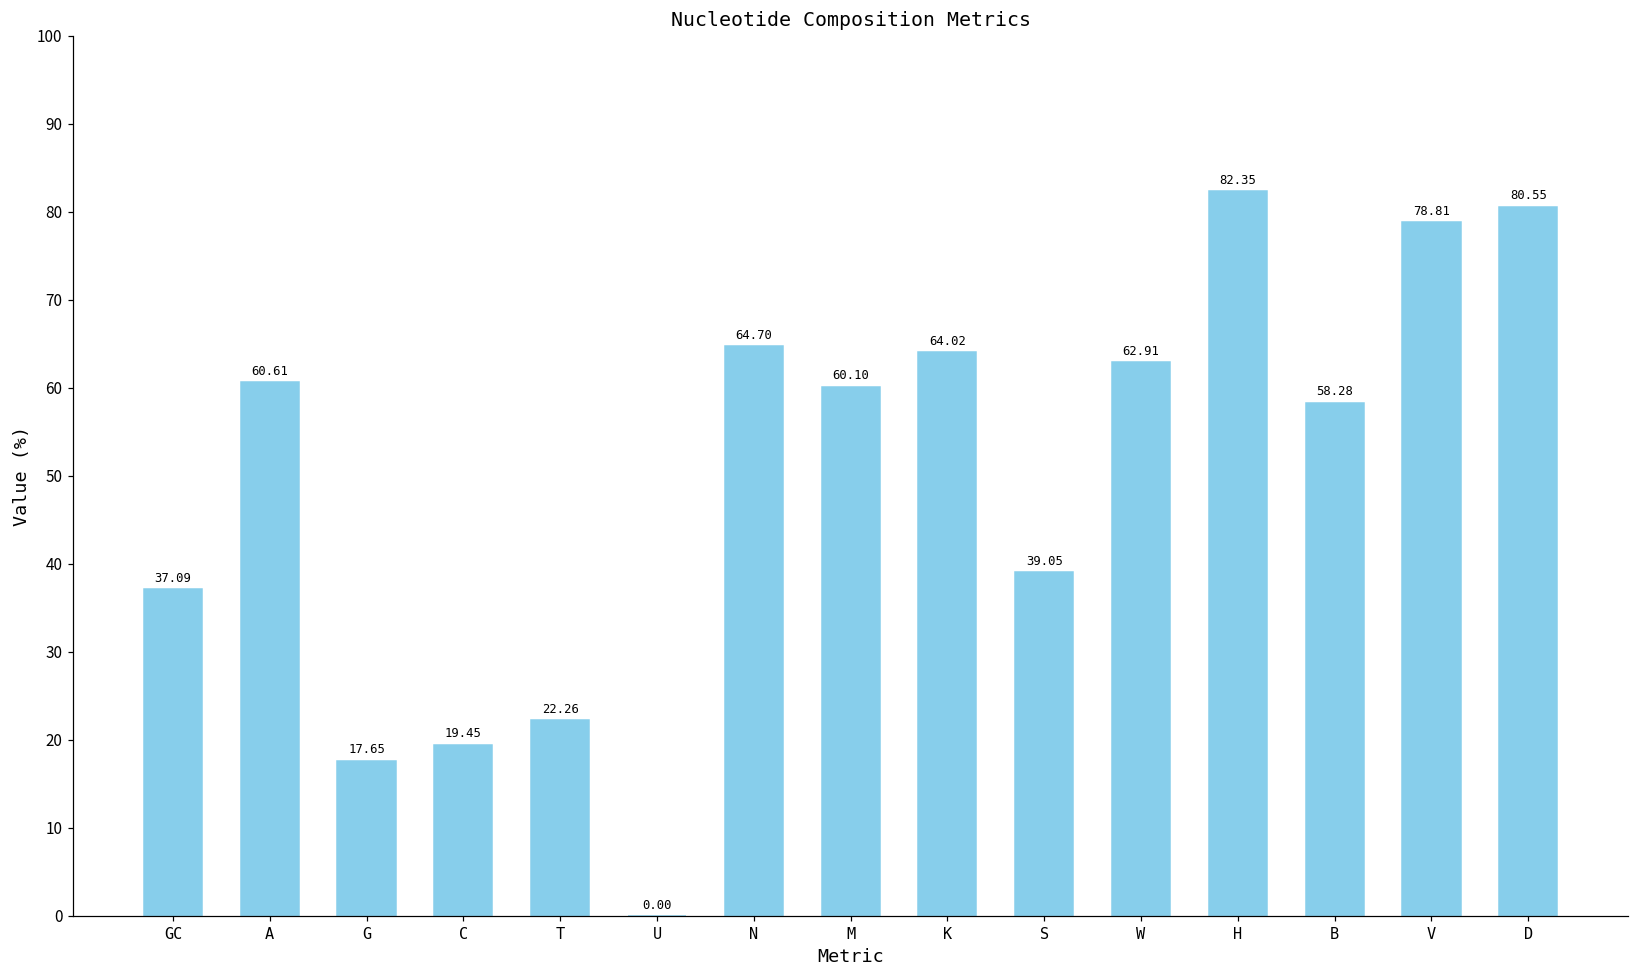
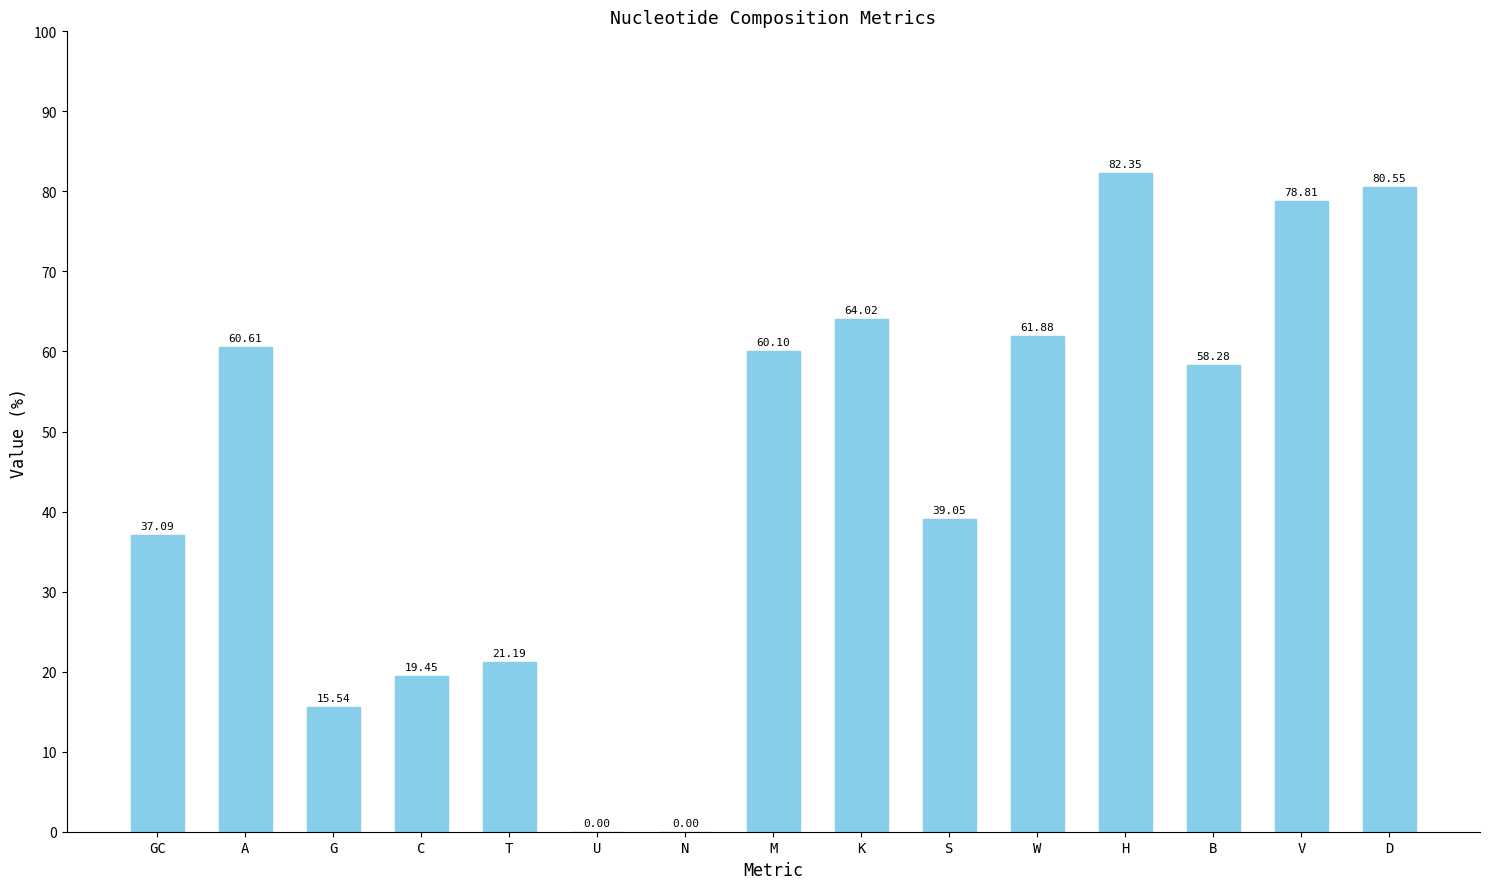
G: 17.65 -> 15.54
T: 22.26 -> 21.19
N: 64.70 -> 0.00
W: 62.91 -> 61.88
